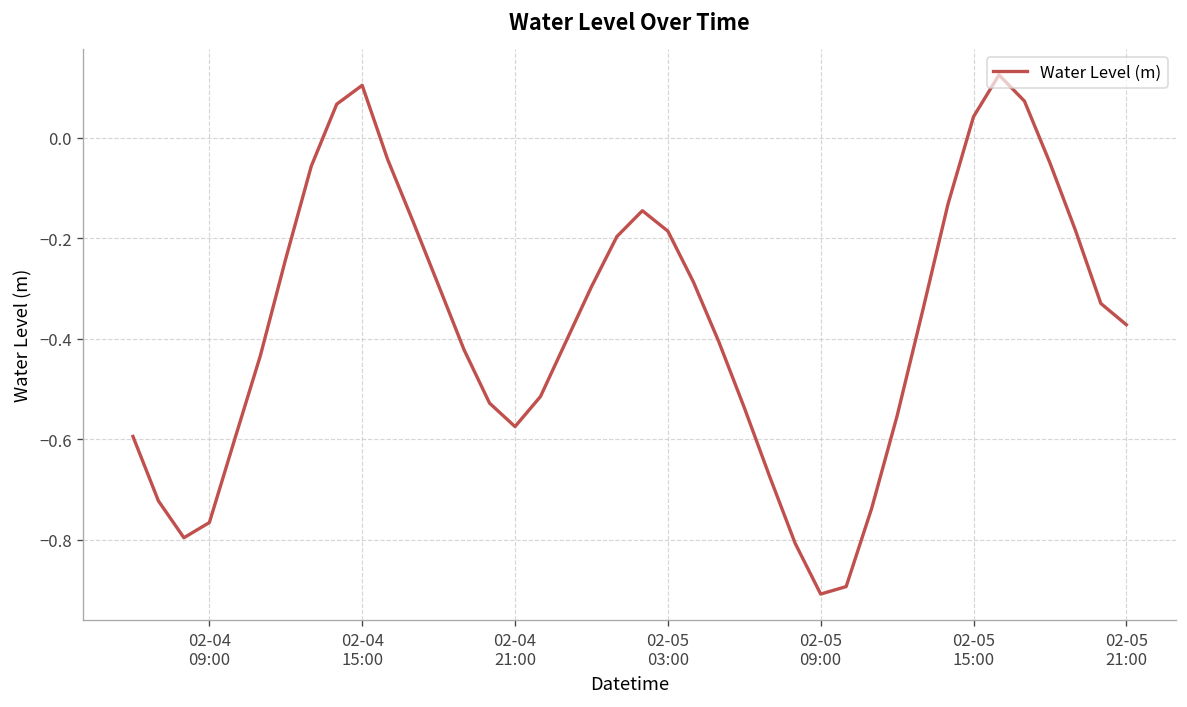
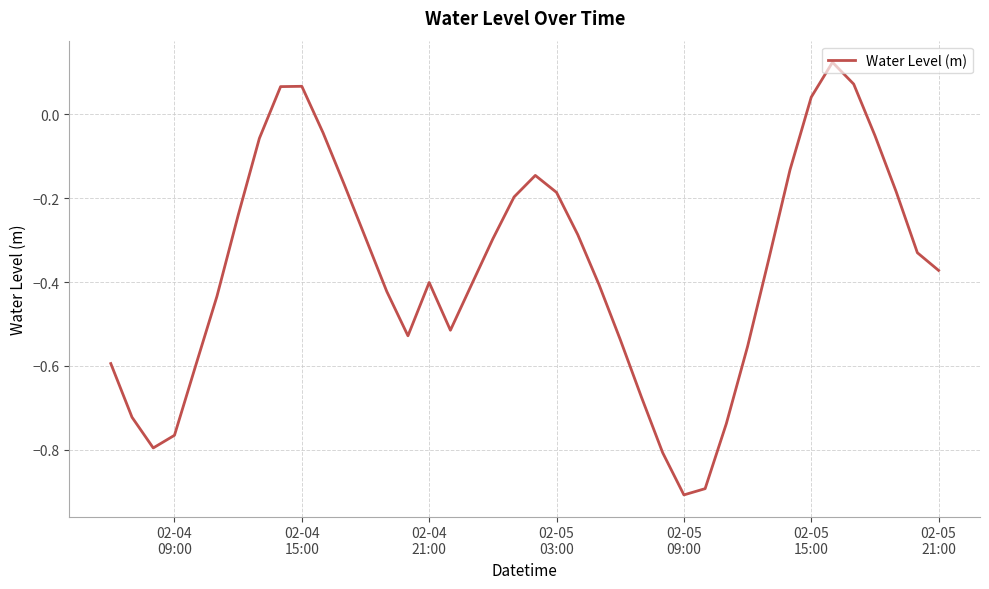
02-04 15:00: 0.10 -> 0.07
02-04 21:00: -0.57 -> -0.40
